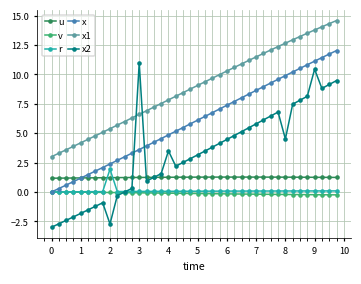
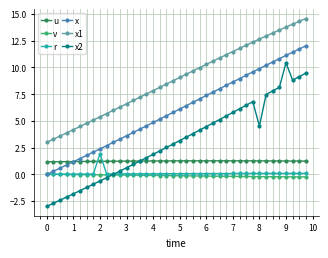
x2, 2: -2.7 -> -0.6
x2, 3: 11.0 -> 0.6
x2, 4: 3.5 -> 1.9
